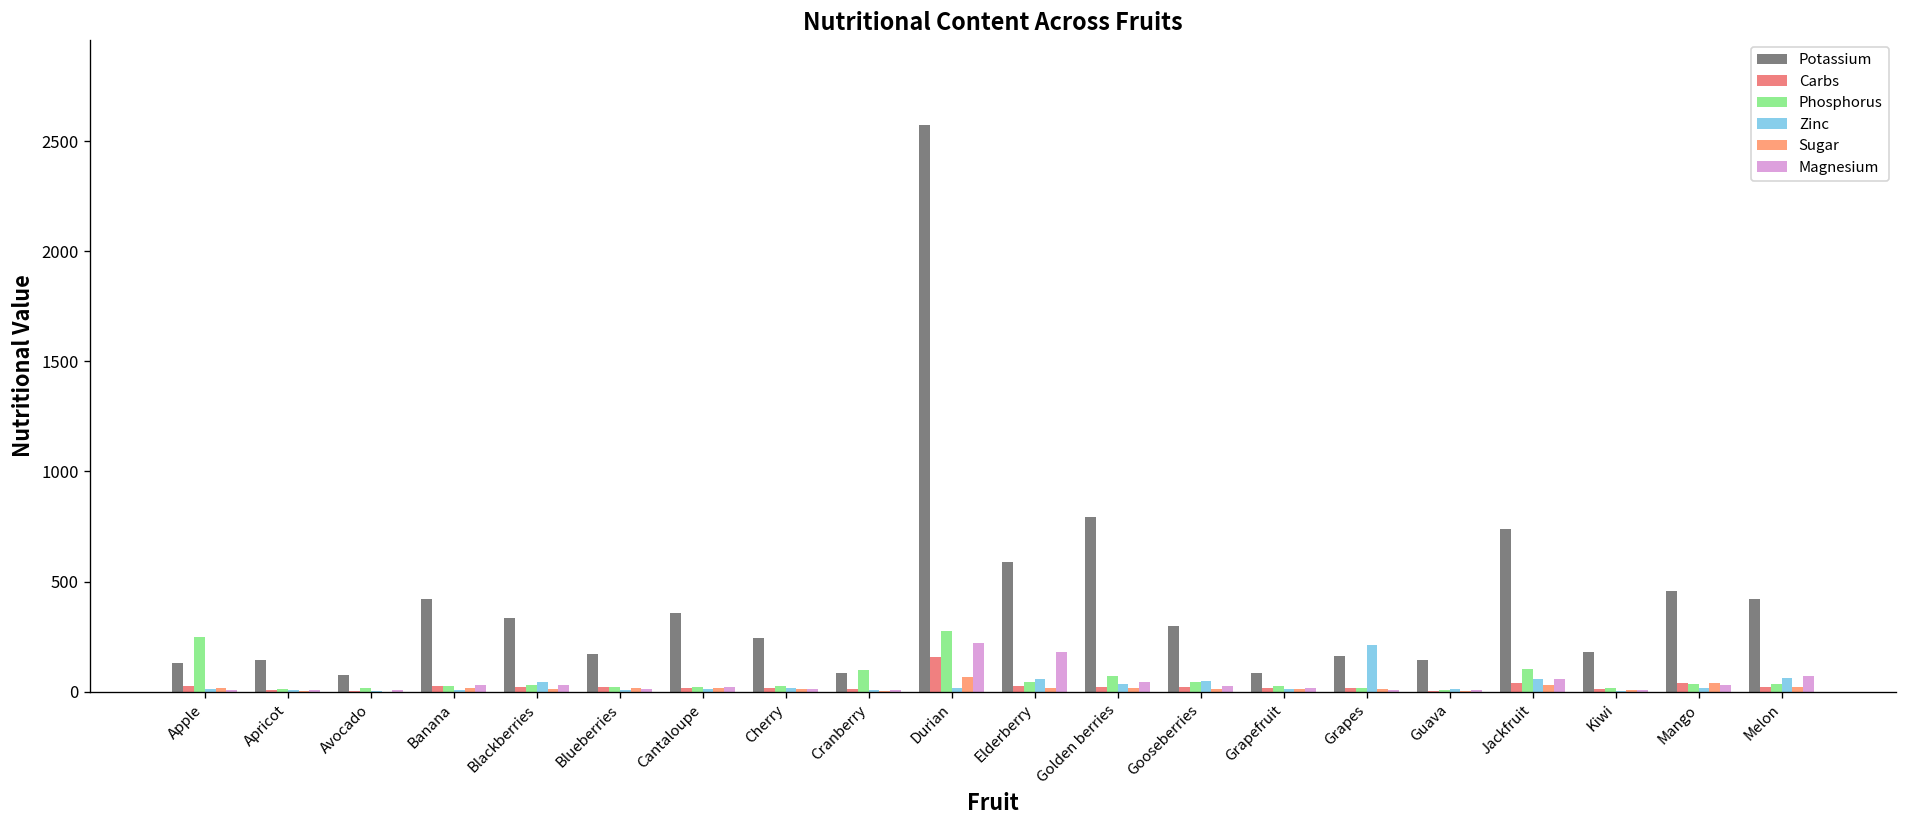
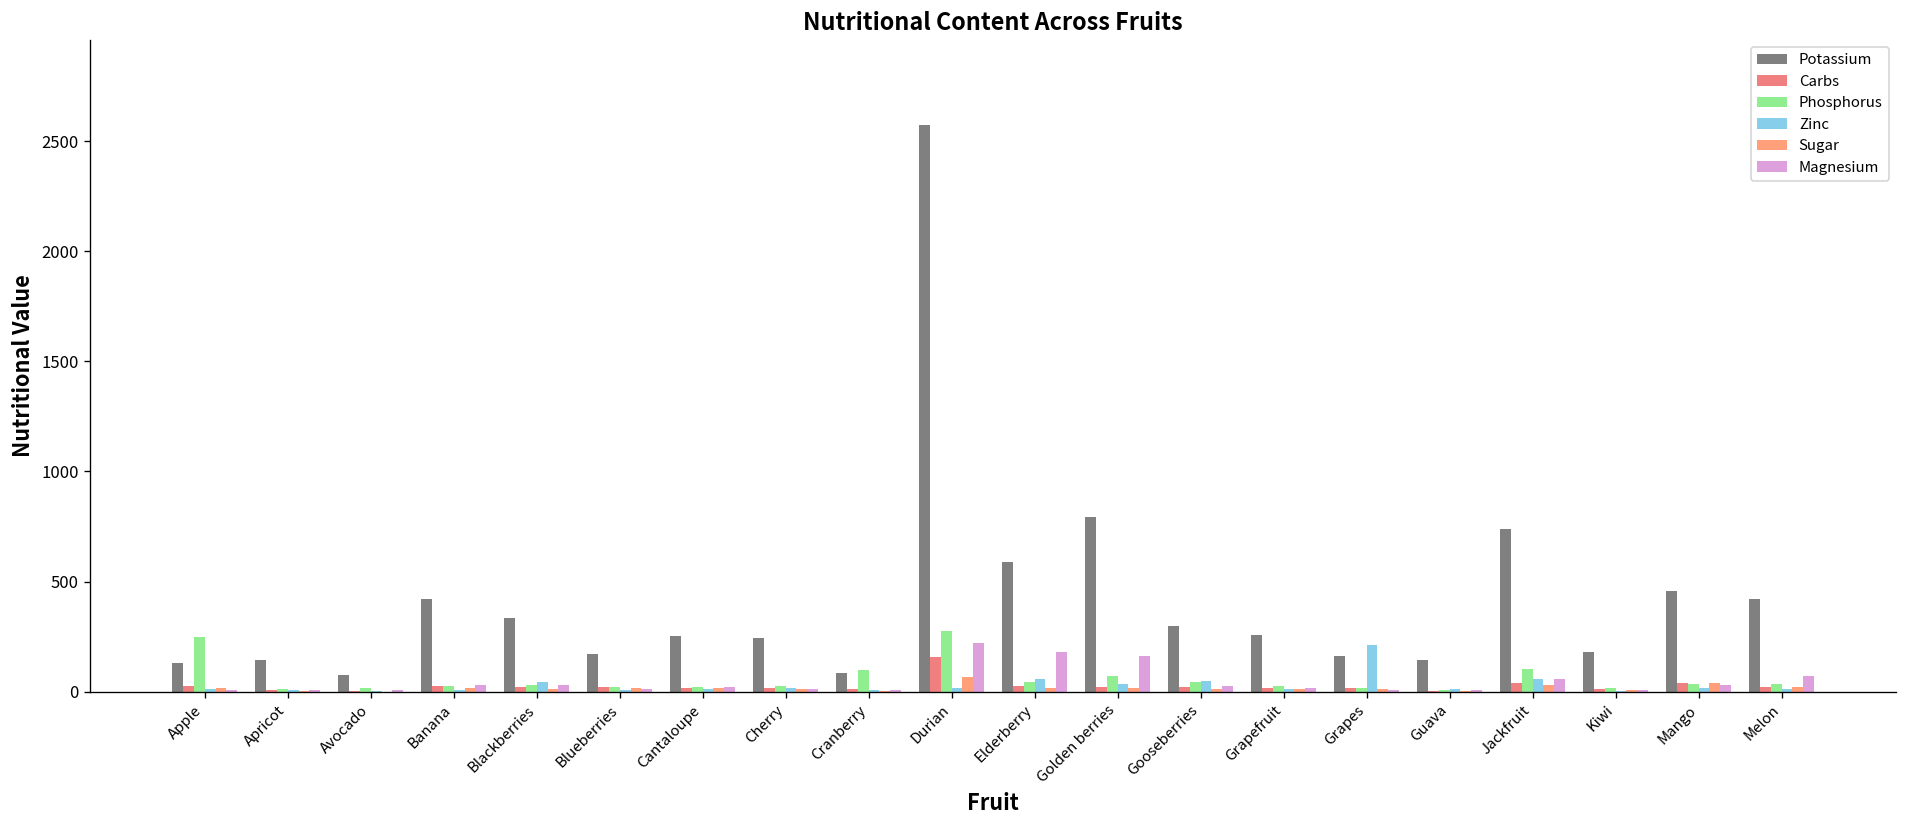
Potassium, Cantaloupe: 360 -> 250
Magnesium, Golden berries: 40 -> 160
Potassium, Grapefruit: 80 -> 260
Zinc, Melon: 60 -> 10
